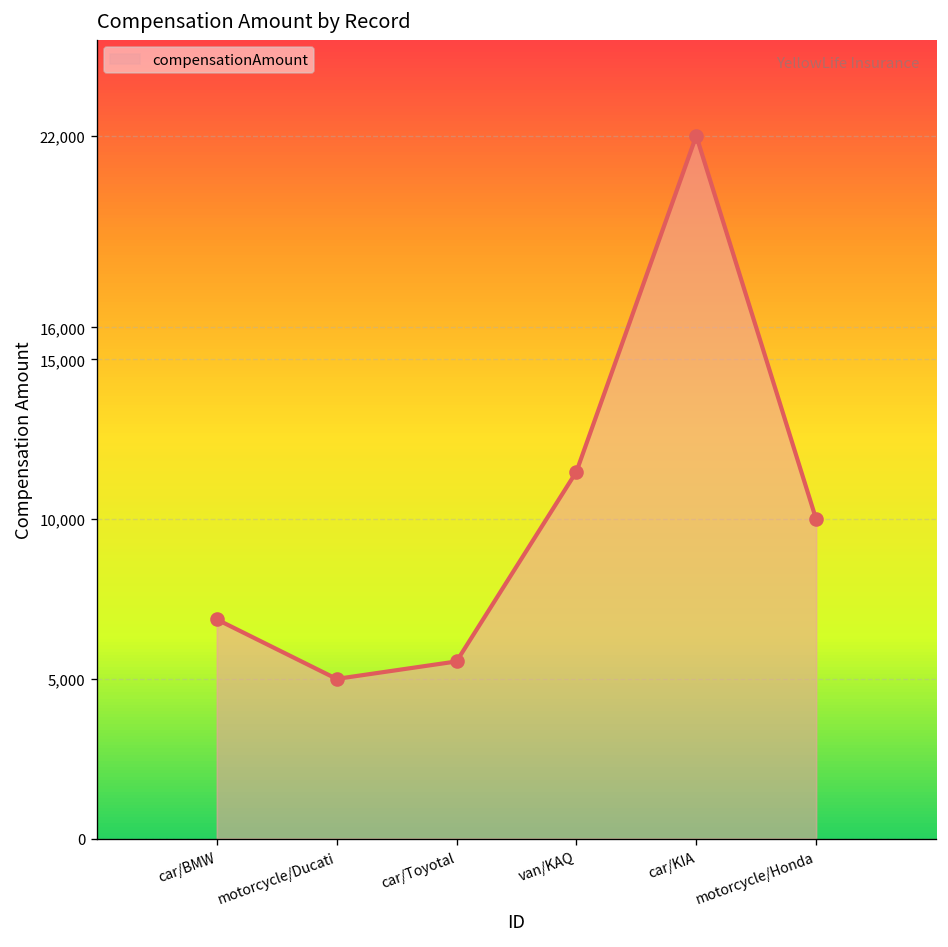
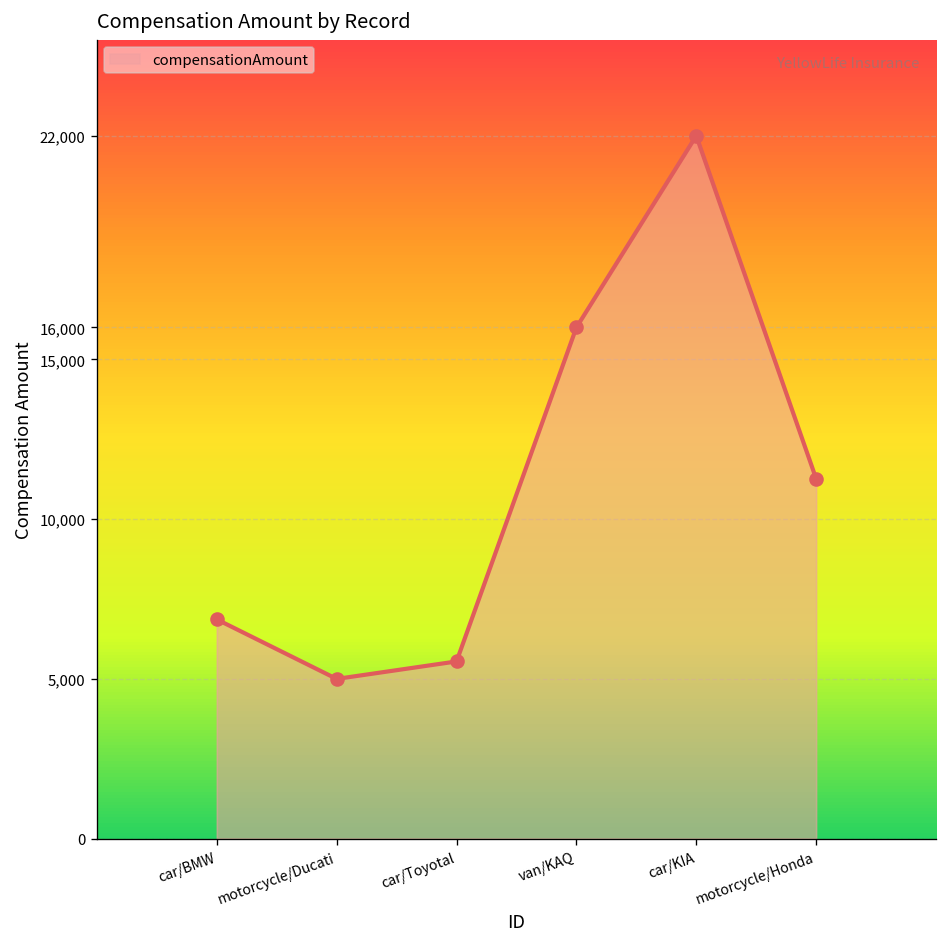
van/KAQ: 11,500 -> 16,000
motorcycle/Honda: 10,000 -> 11,300
